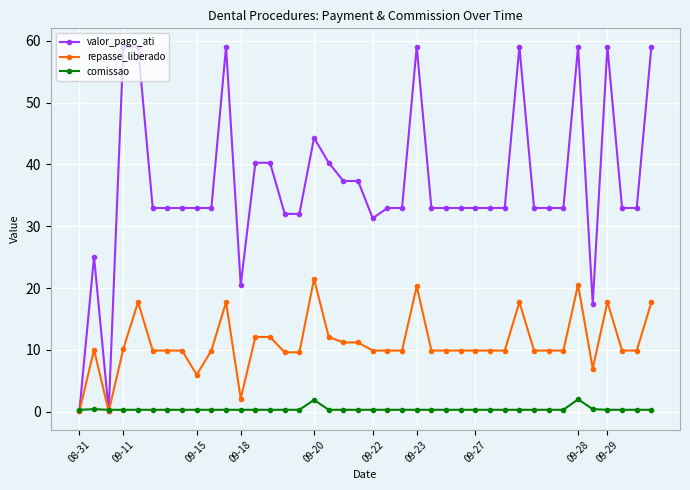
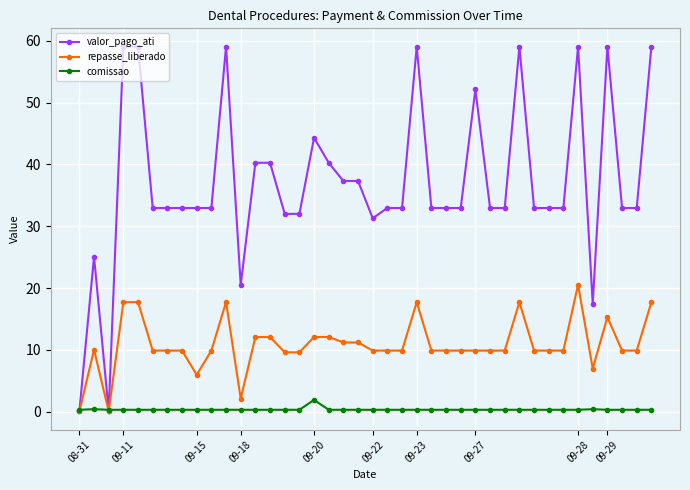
repasse_liberado, 09-11: 10 -> 18
repasse_liberado, 09-20: 21 -> 12
repasse_liberado, 09-23: 20 -> 18
valor_pago_ati, 09-27: 33 -> 52
comissao, 09-28: 2 -> 0
repasse_liberado, 09-29: 18 -> 15
